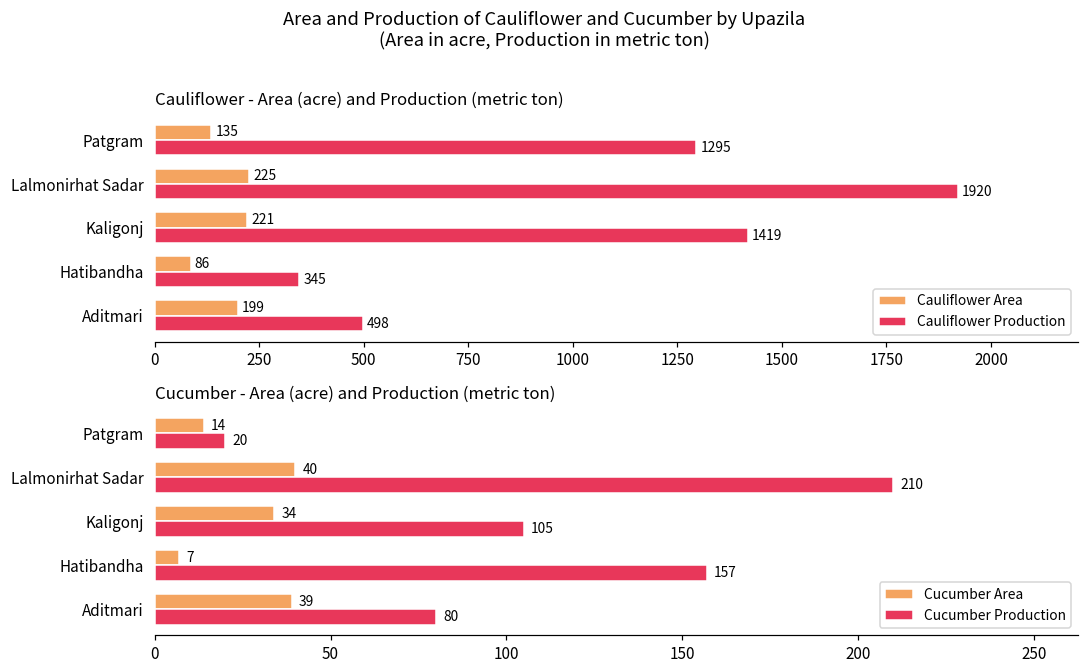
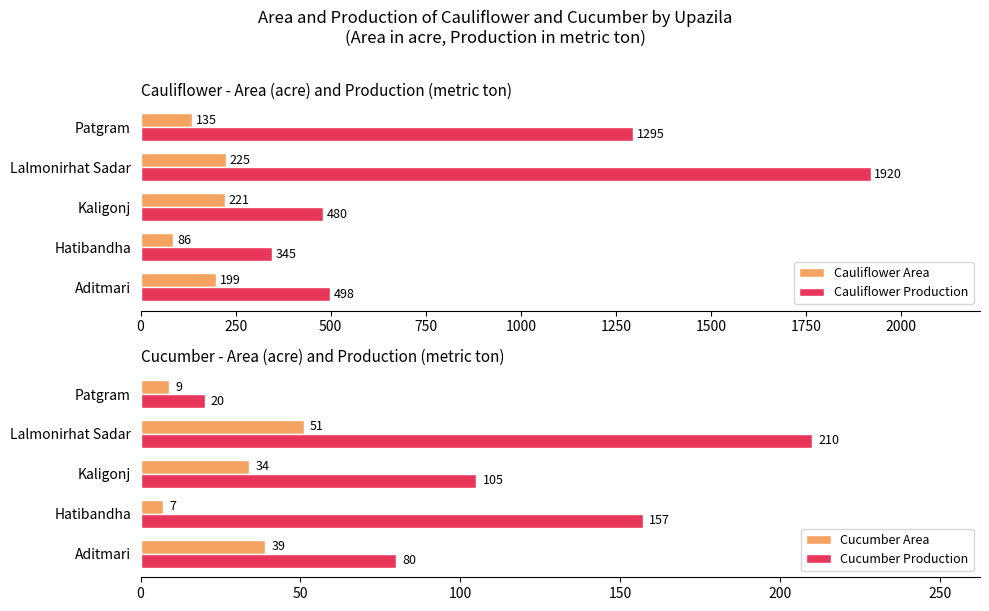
Cauliflower - Area (acre) and Production (metric ton), Cauliflower Production, Kaligonj: 1419 -> 480
Cucumber - Area (acre) and Production (metric ton), Cucumber Area, Patgram: 14 -> 9
Cucumber - Area (acre) and Production (metric ton), Cucumber Area, Lalmonirhat Sadar: 40 -> 51
